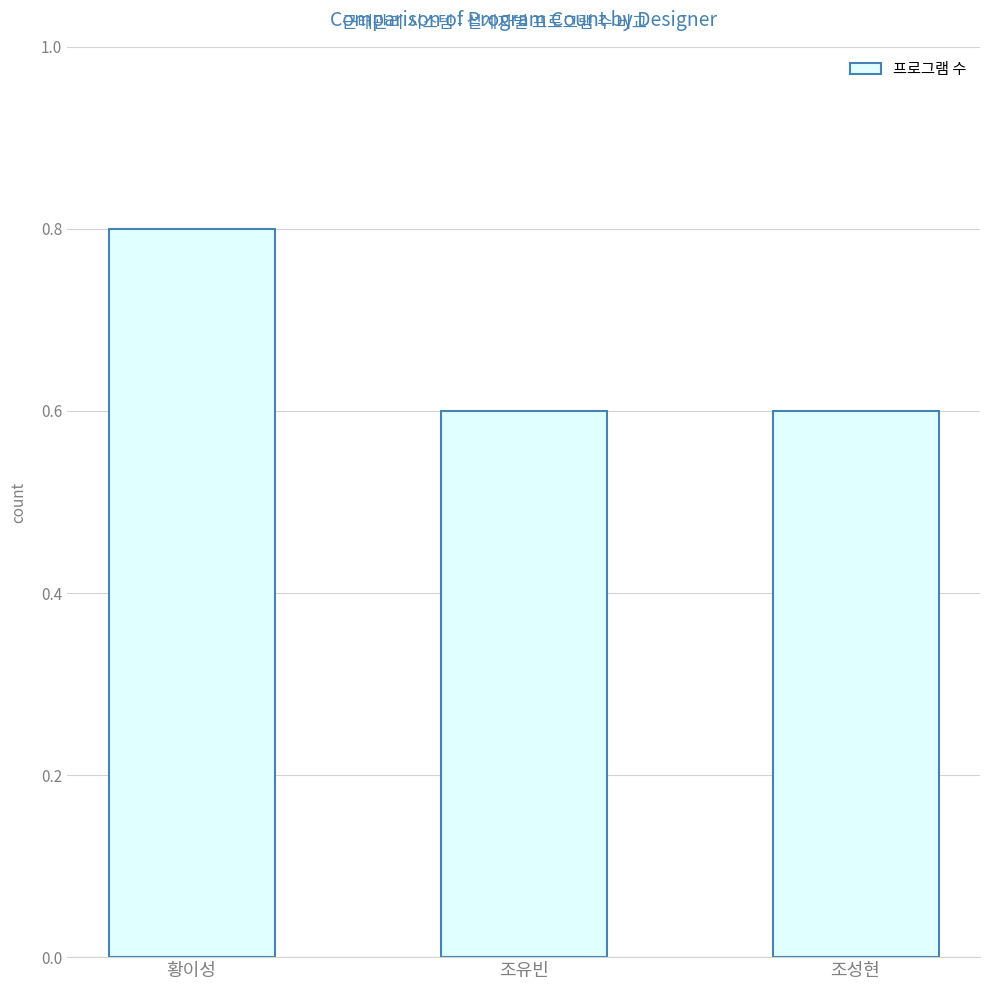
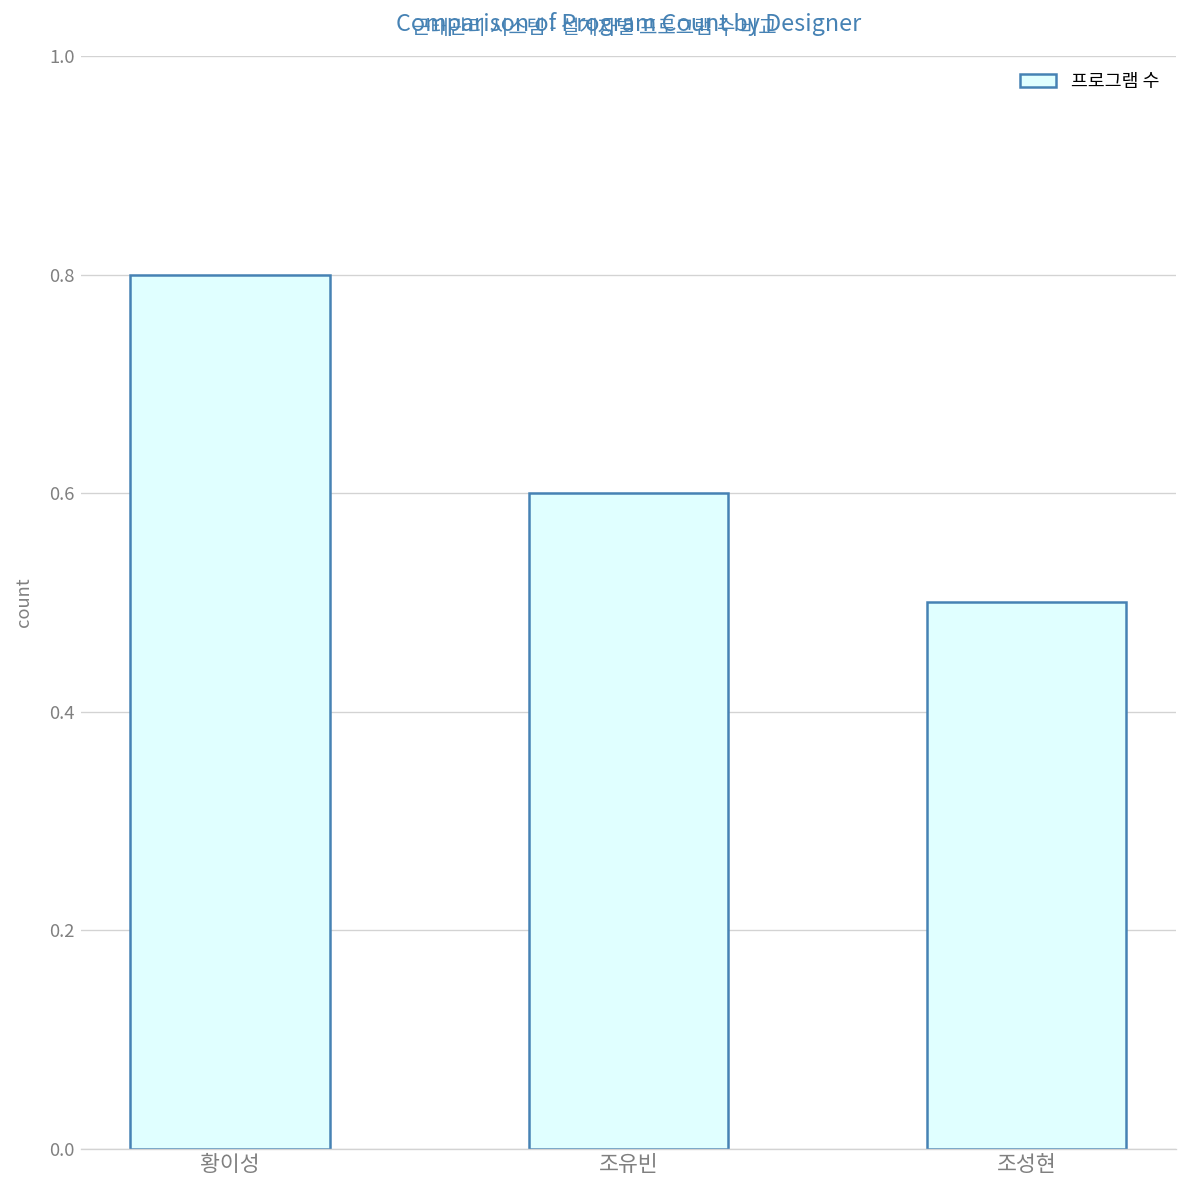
조성현: 0.60 -> 0.50
